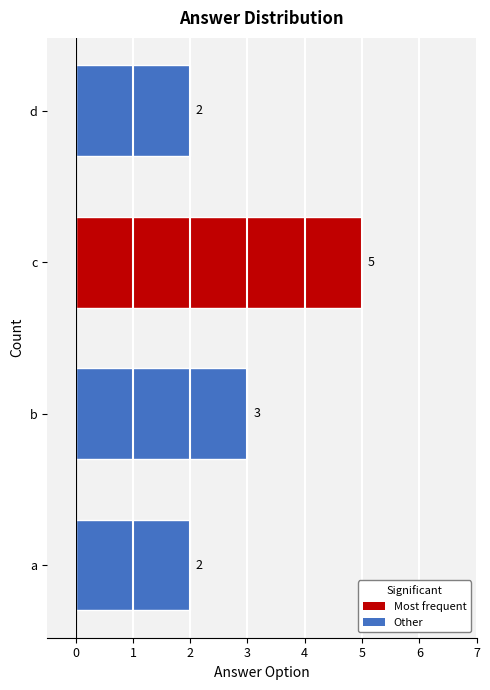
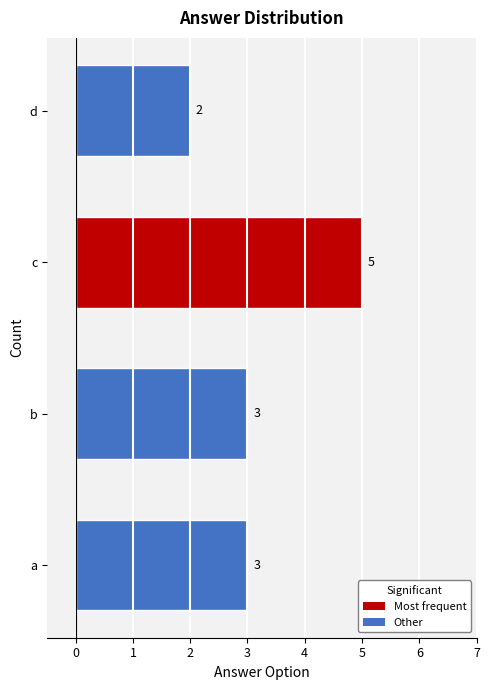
a: 2 -> 3
